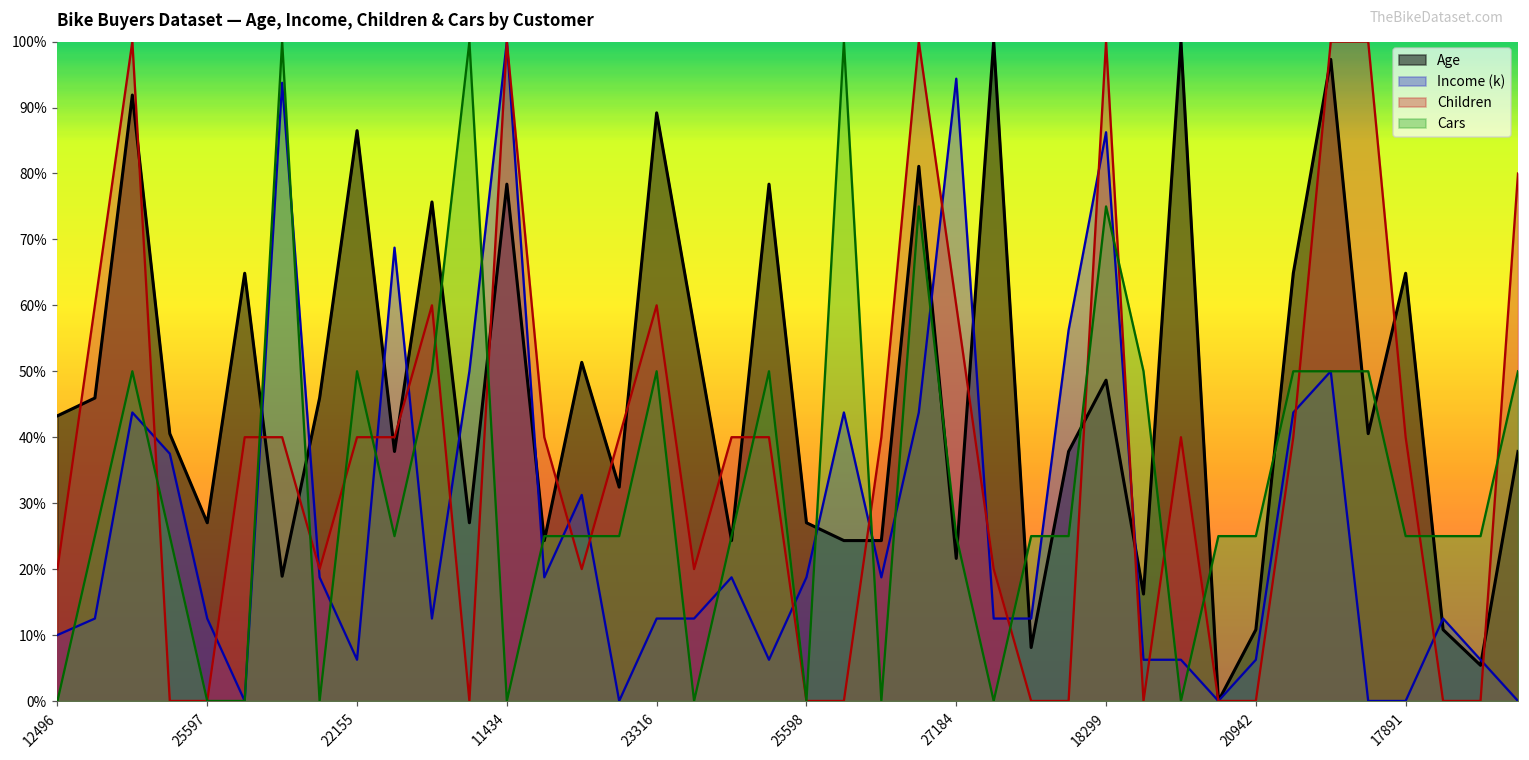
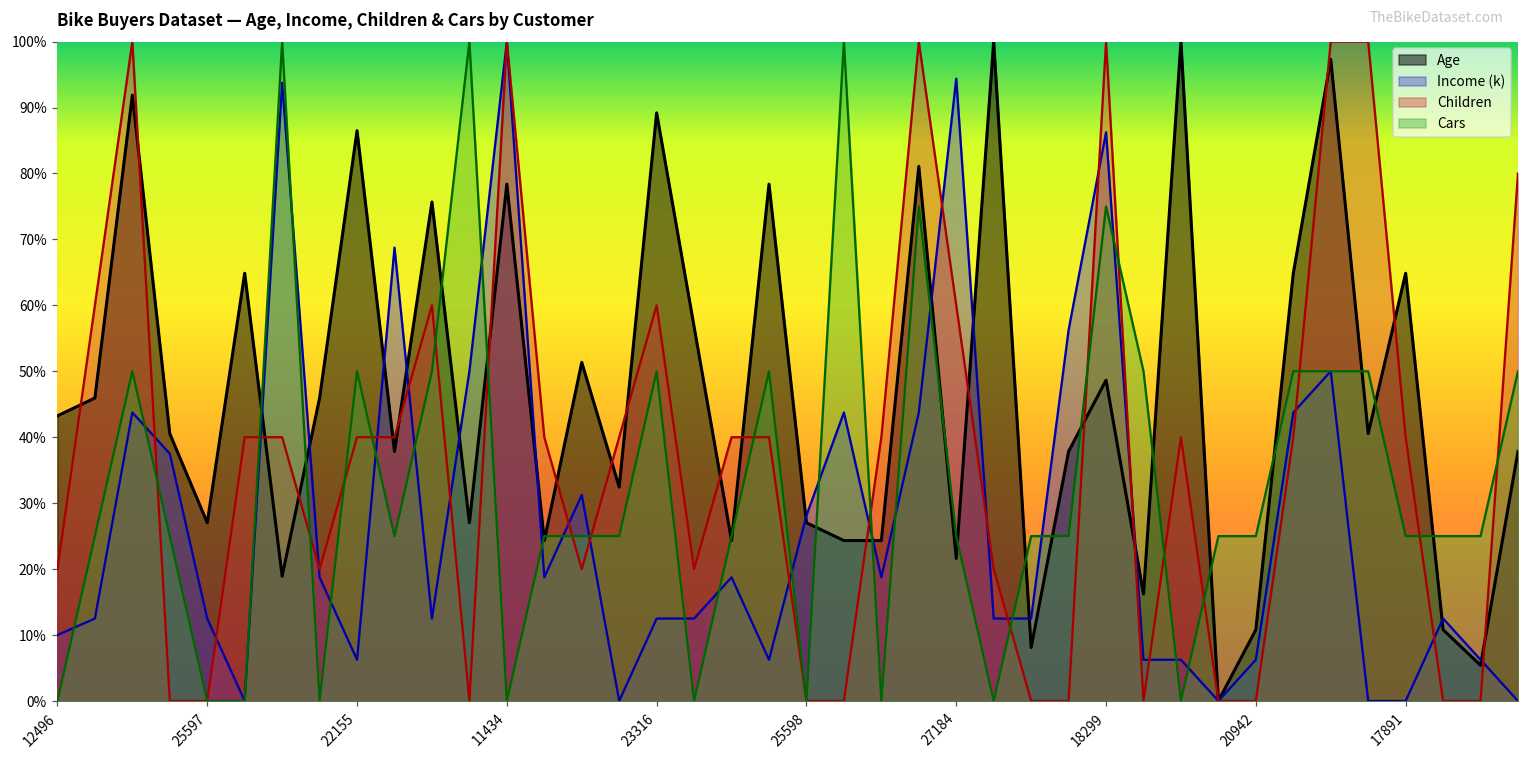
Income (k), 25598: 19% -> 28%
